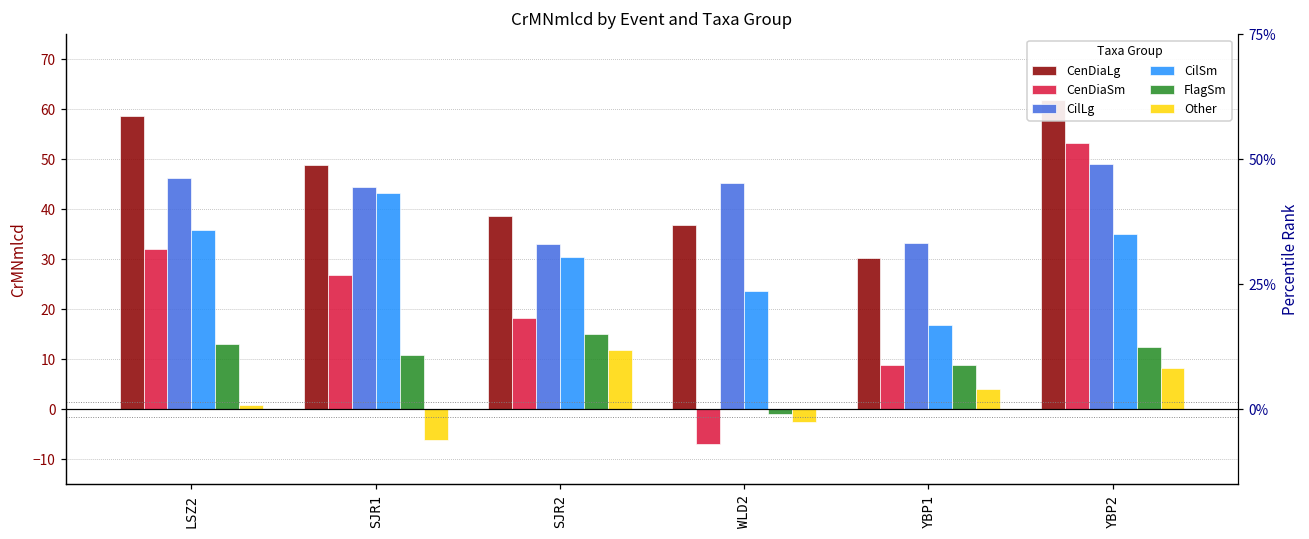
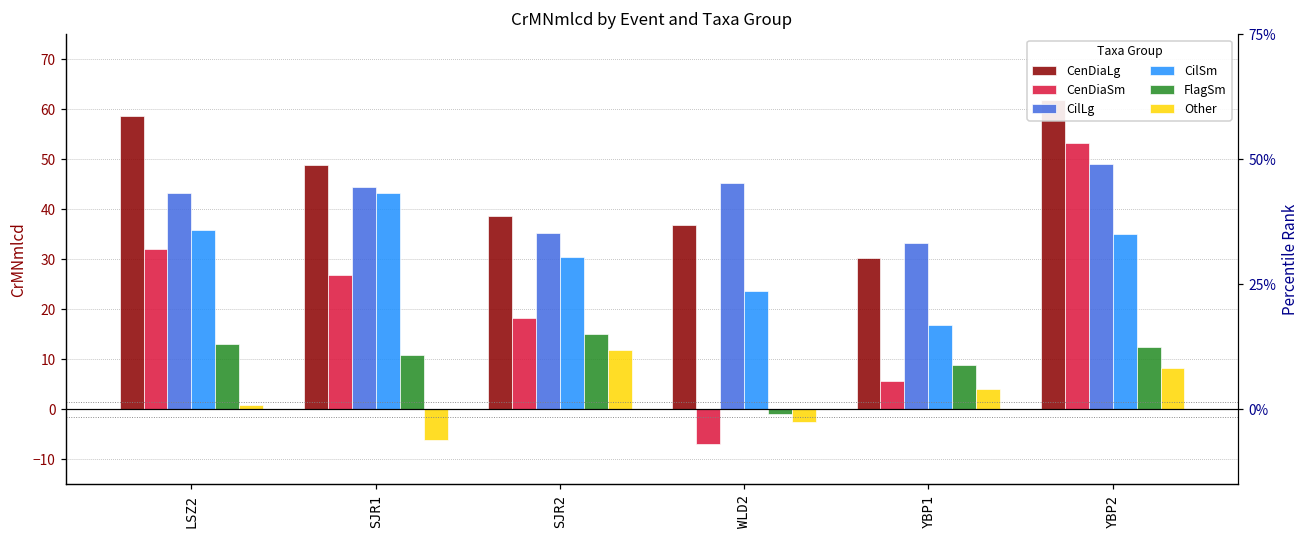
CilLg, LSZ2: 46 -> 43
CilLg, SJR2: 33 -> 35
CenDiaSm, YBP1: 9 -> 6
